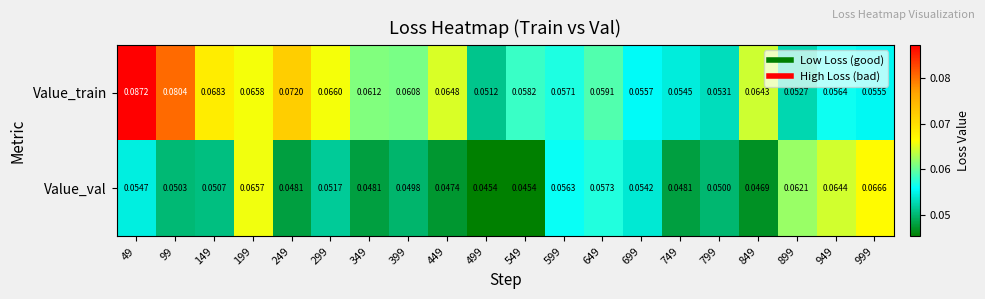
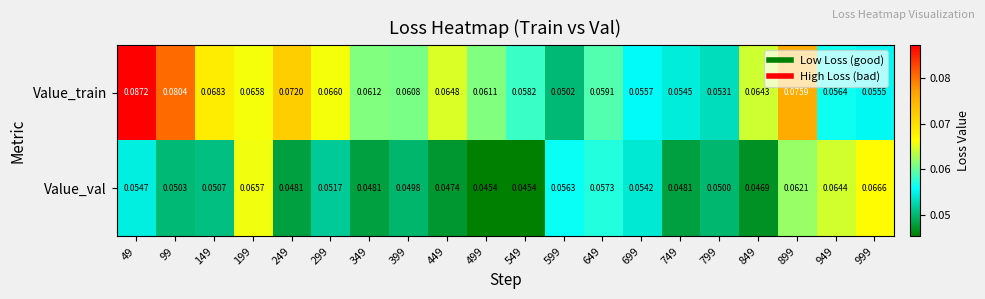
Value_train, 499: 0.0512 -> 0.0611
Value_train, 599: 0.0571 -> 0.0502
Value_train, 899: 0.0527 -> 0.0759
